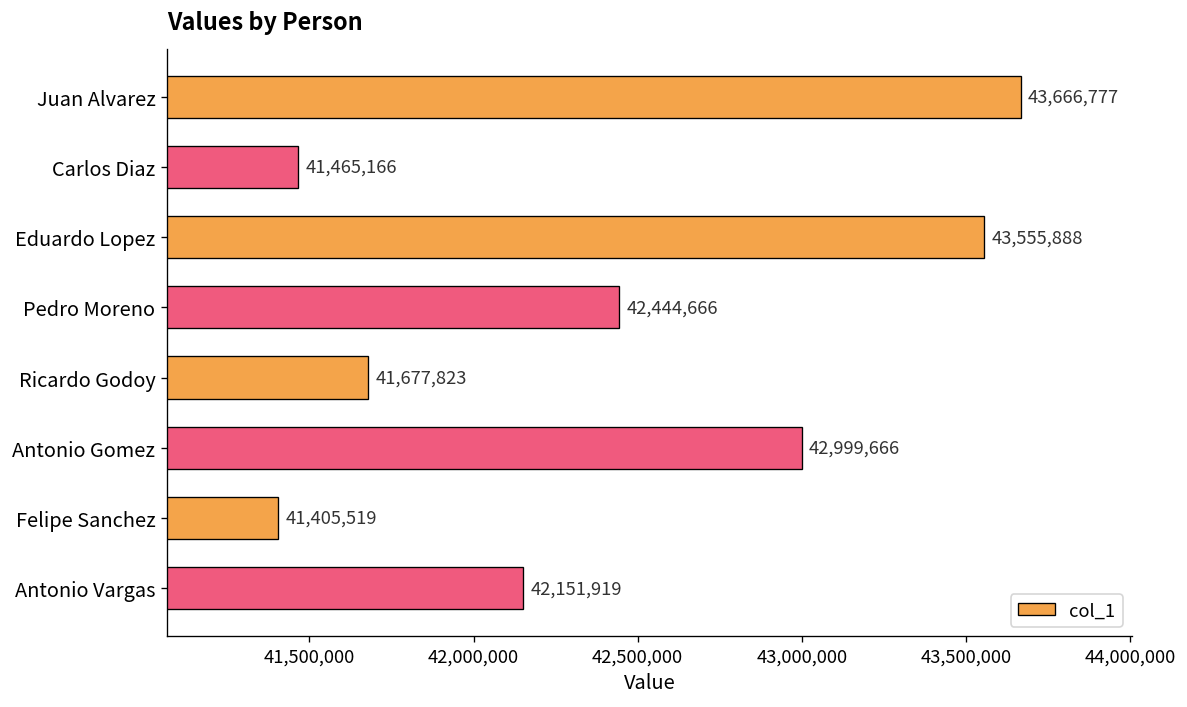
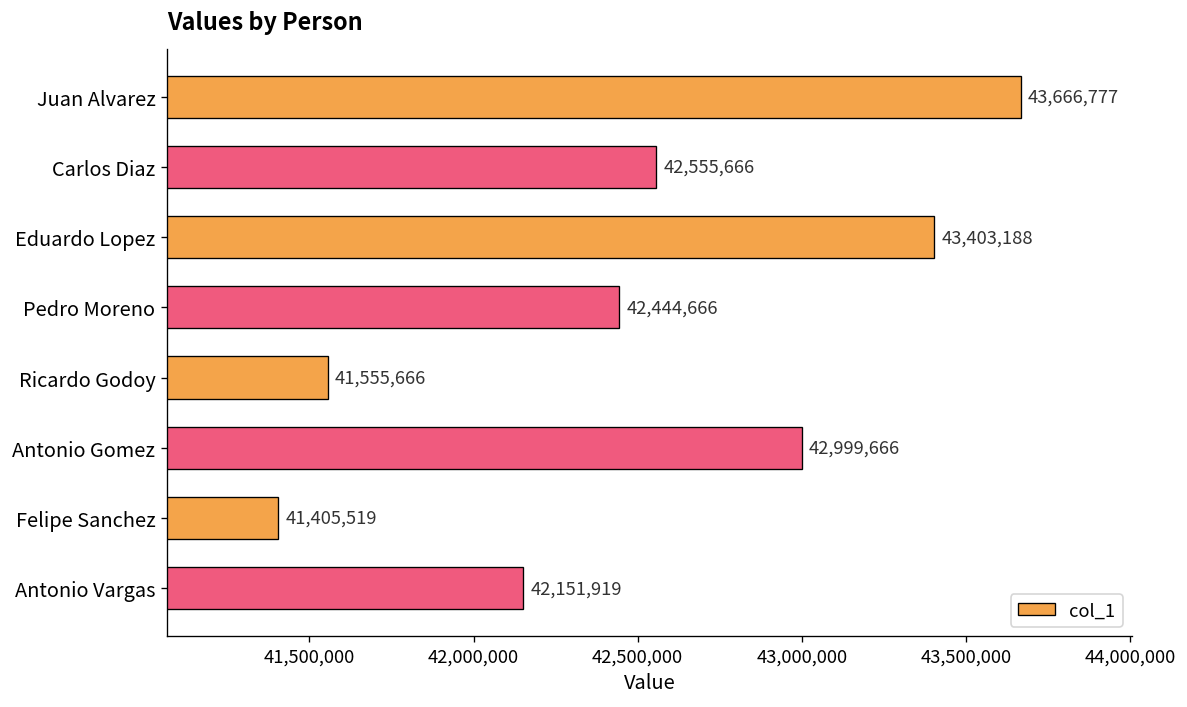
Carlos Diaz: 41,465,166 -> 42,555,666
Eduardo Lopez: 43,555,888 -> 43,403,188
Ricardo Godoy: 41,677,823 -> 41,555,666
